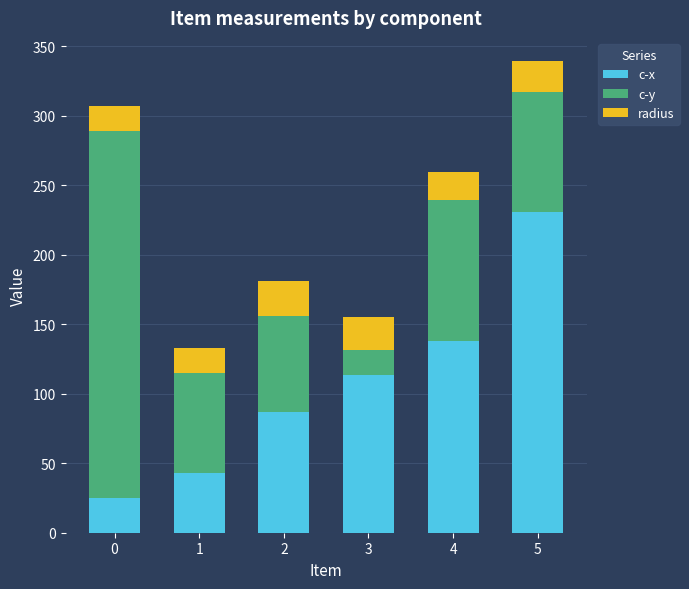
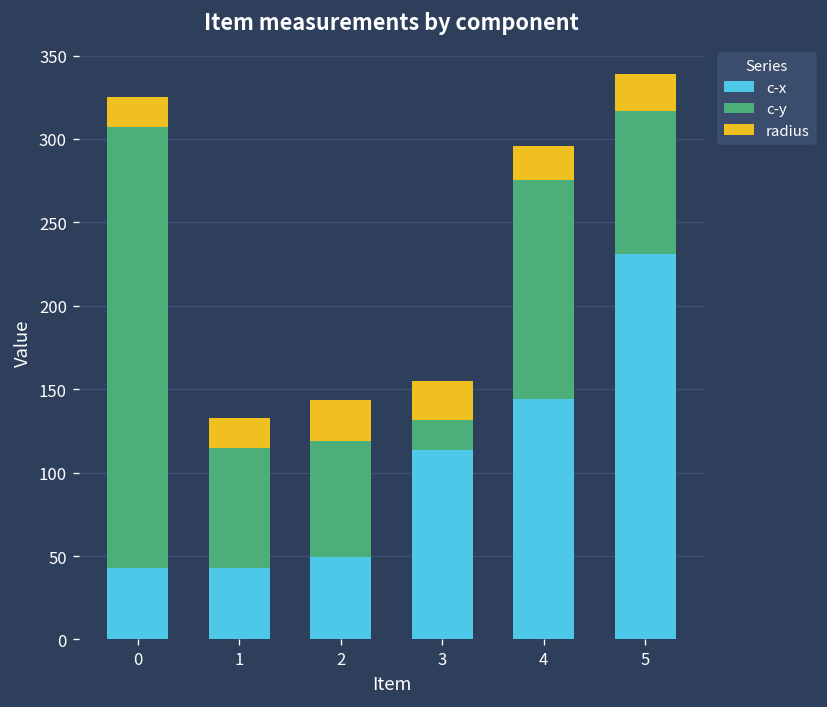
c-x, 0: 25 -> 43
c-x, 2: 87 -> 50
c-x, 4: 138 -> 144
c-y, 4: 101 -> 131
